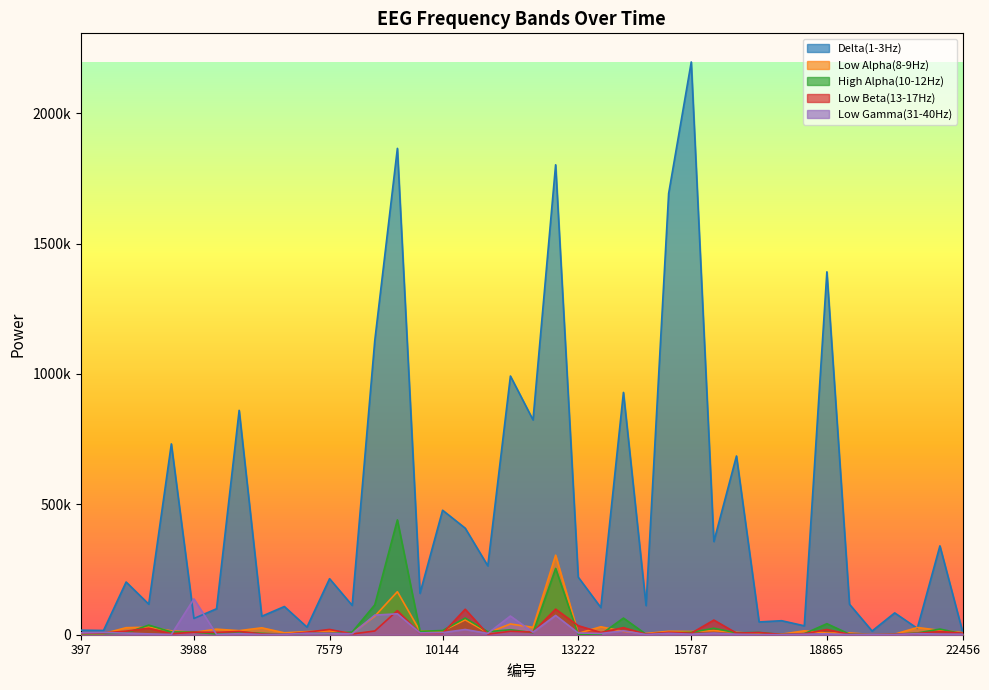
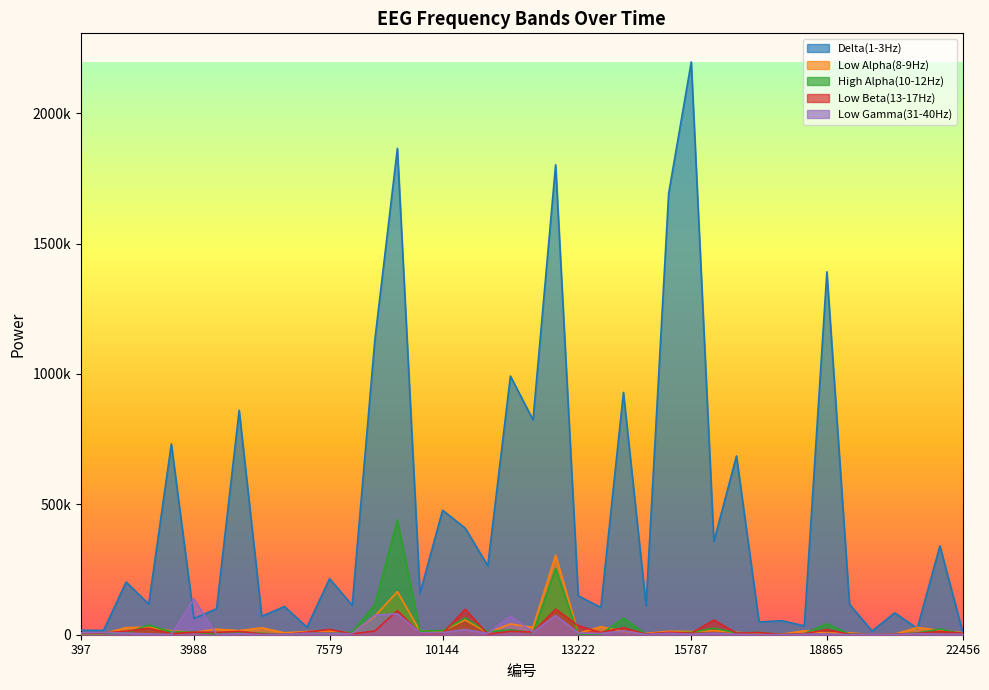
Delta(1-3Hz), 13222: 220000 -> 150000
